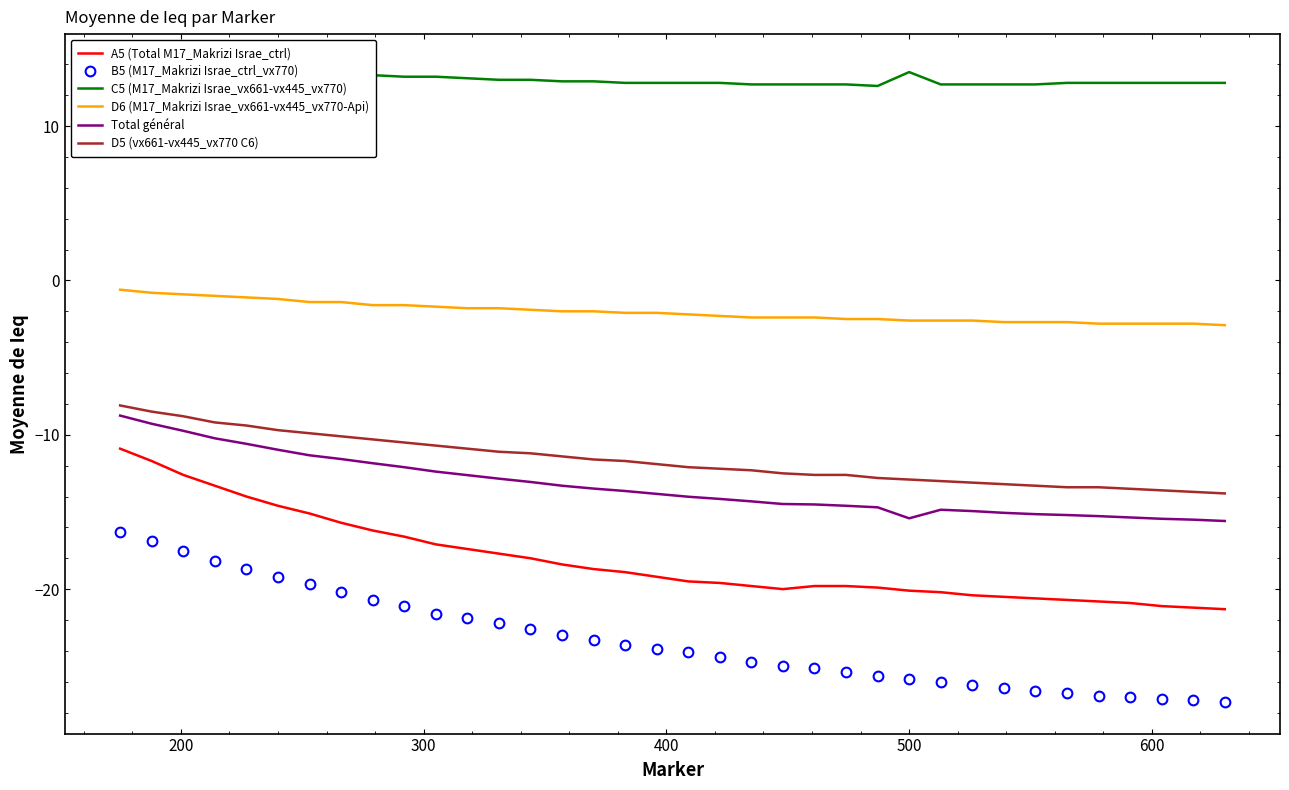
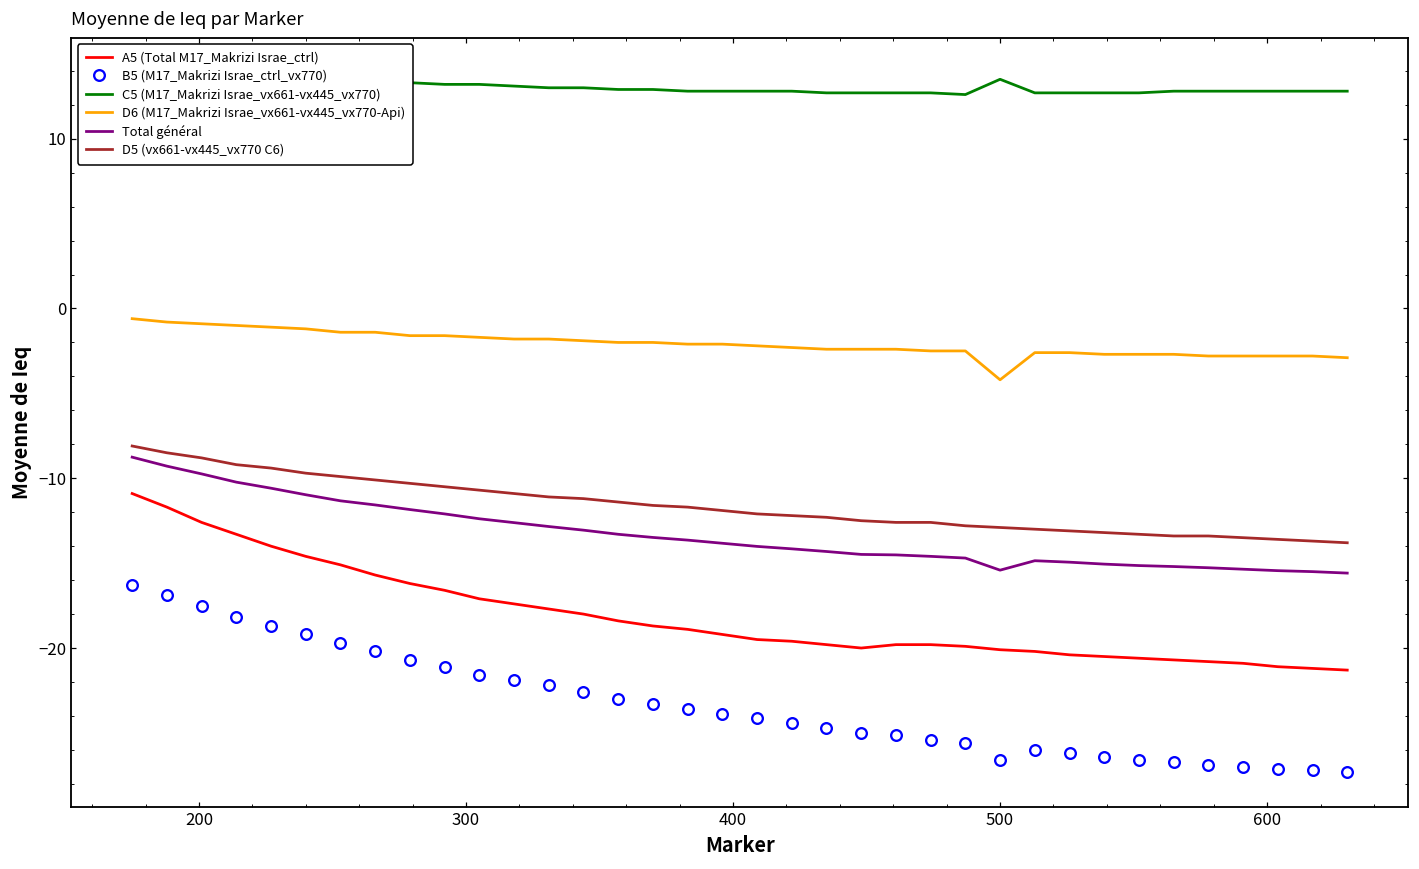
B5 (M17_Makrizi Israe_ctrl_vx770), 500: -25.8 -> -26.6
D6 (M17_Makrizi Israe_vx661-vx445_vx770-Api), 500: -2.6 -> -4.2
